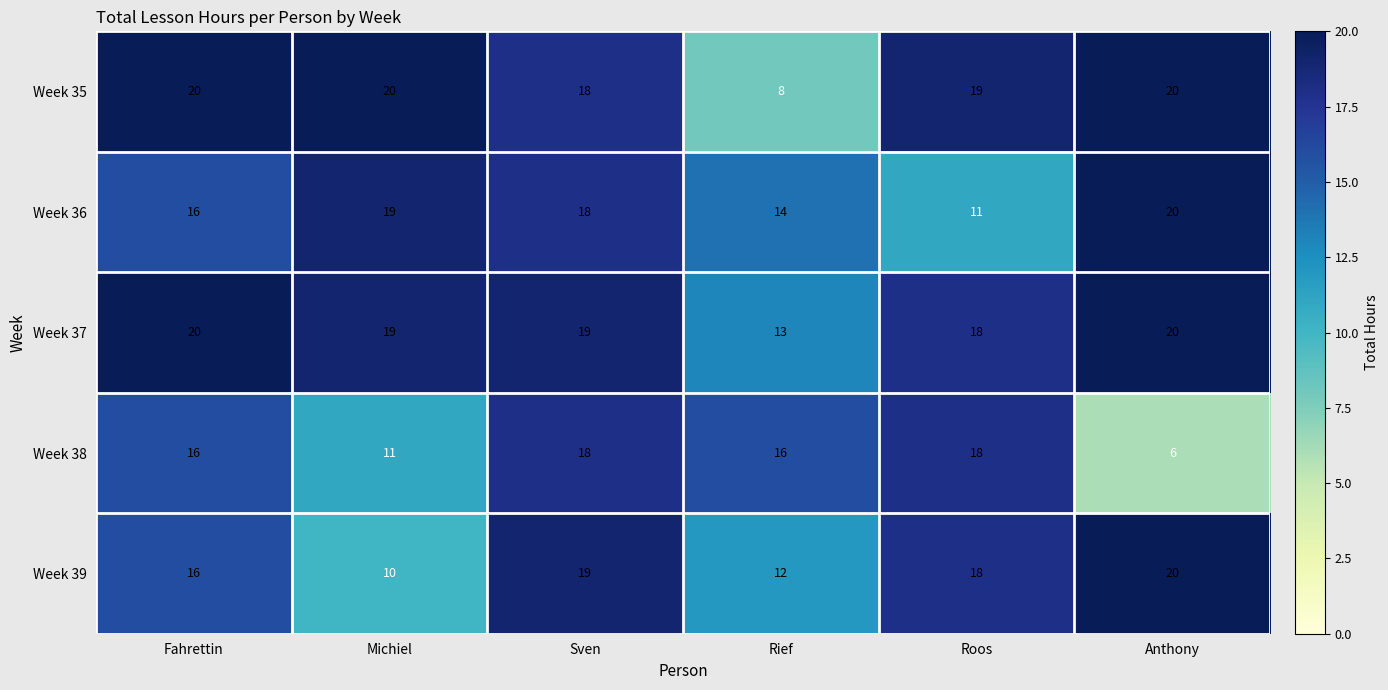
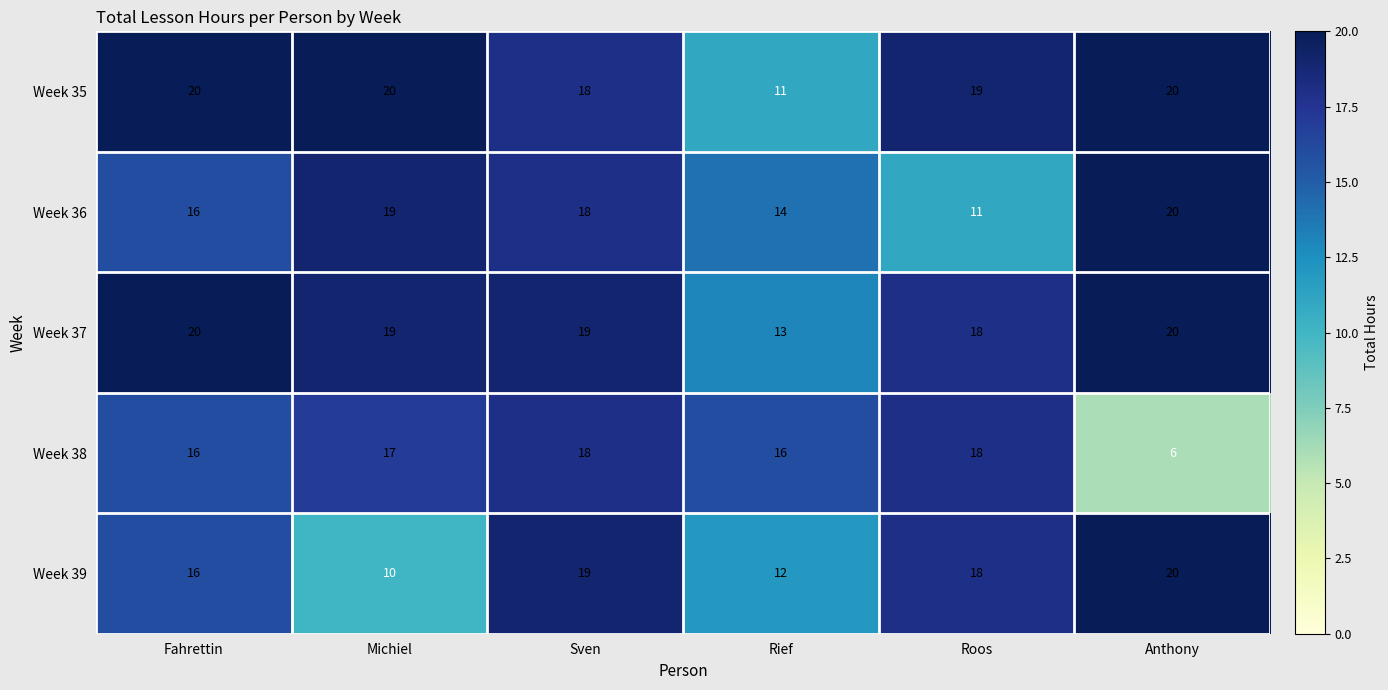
Week 35, Rief: 8 -> 11
Week 38, Michiel: 11 -> 17
